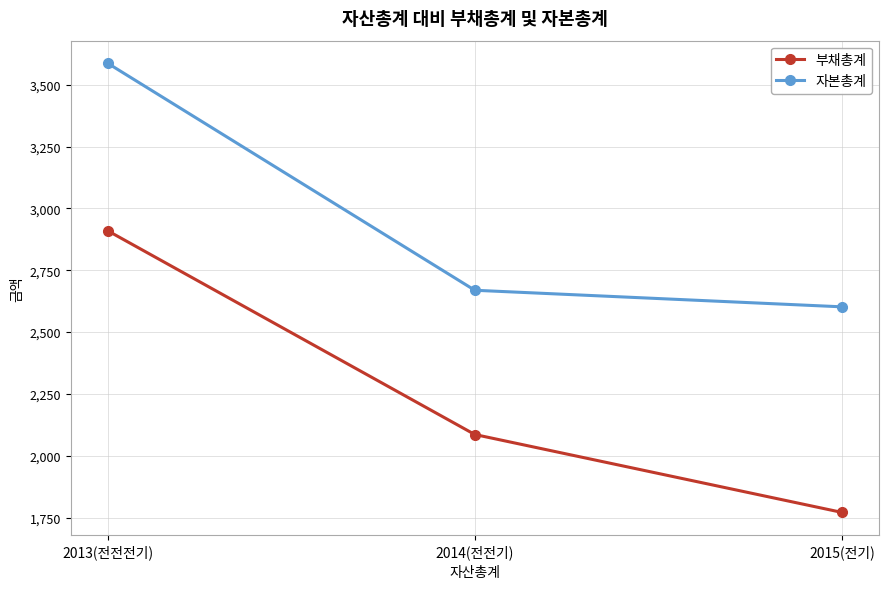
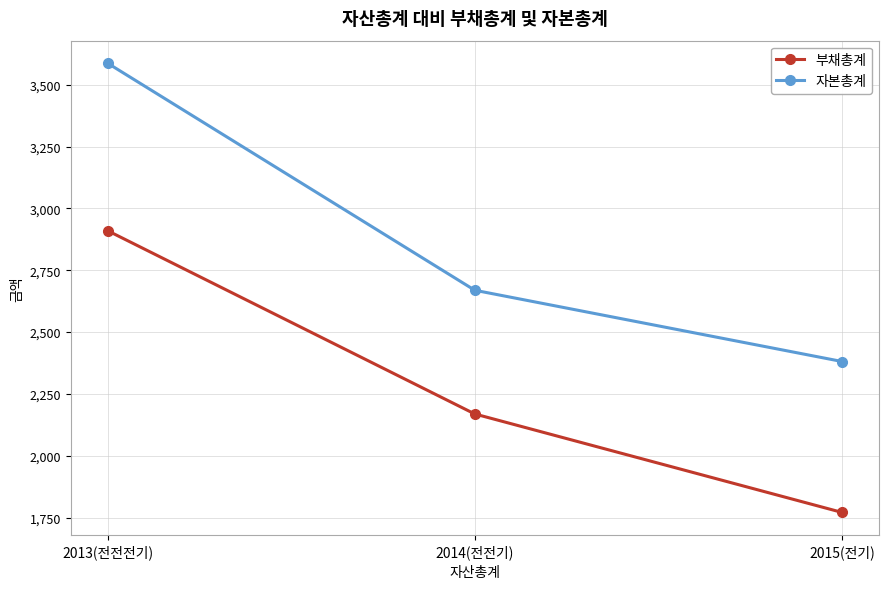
부채총계, 2014(전전기): 2,090 -> 2,170
자본총계, 2015(전기): 2,600 -> 2,380
